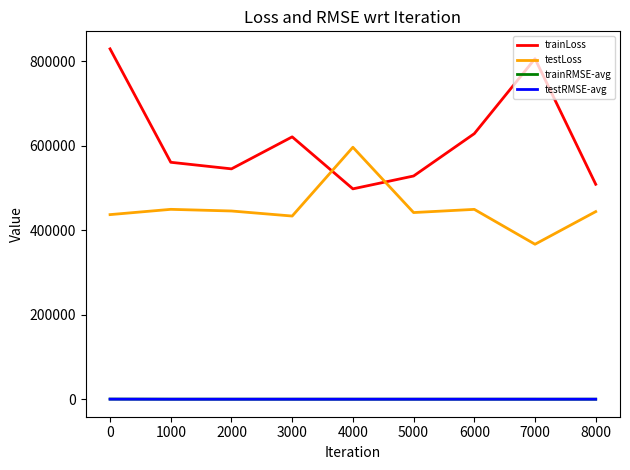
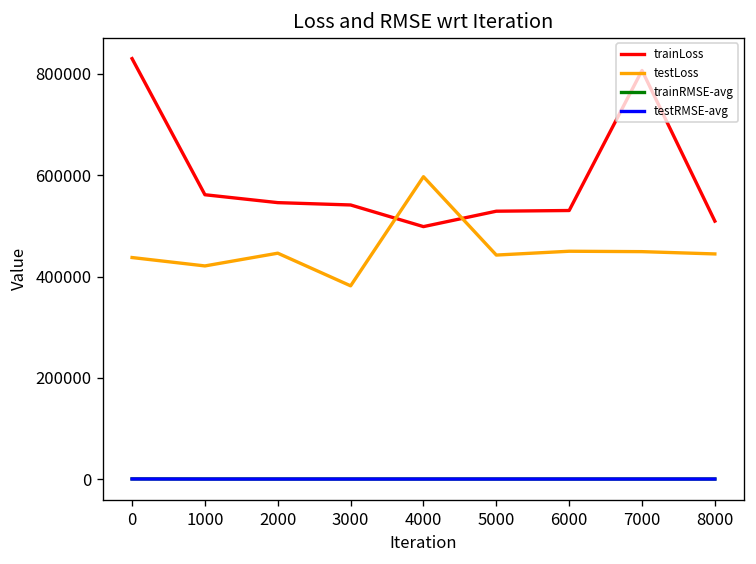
testLoss, 1000: 450000 -> 420000
trainLoss, 3000: 620000 -> 540000
testLoss, 3000: 430000 -> 380000
trainLoss, 6000: 630000 -> 530000
testLoss, 7000: 370000 -> 450000
